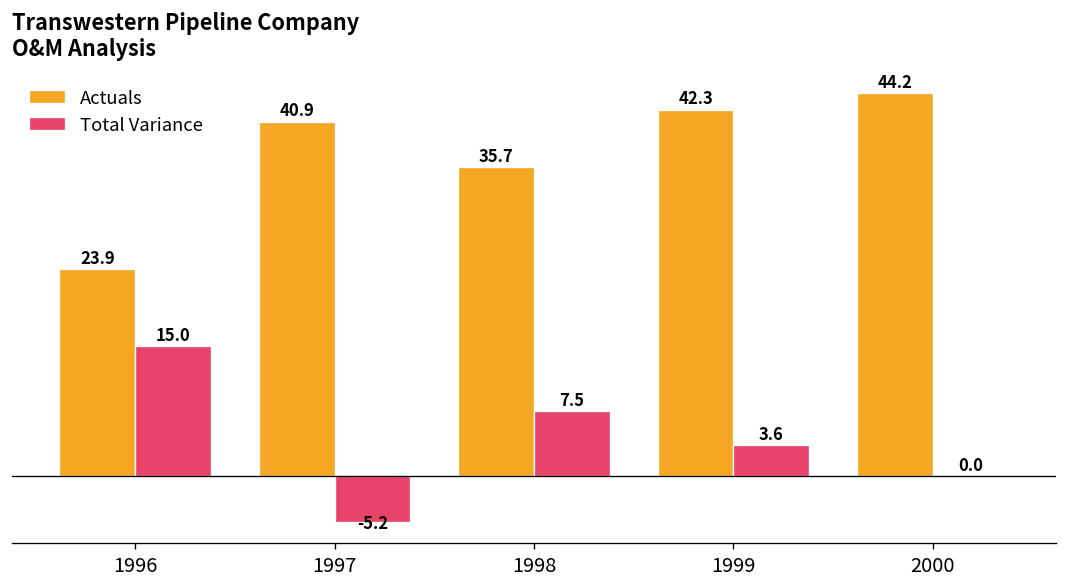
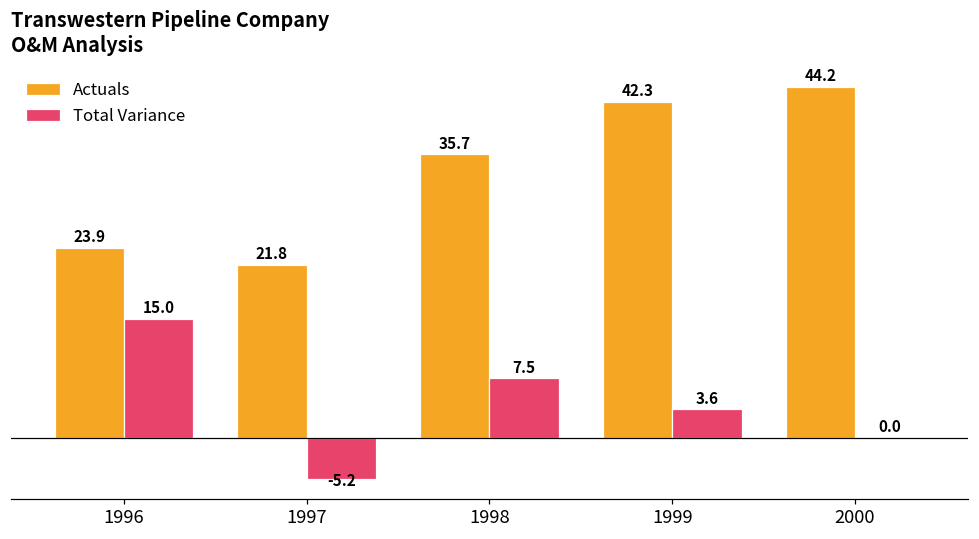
Actuals, 1997: 40.9 -> 21.8
